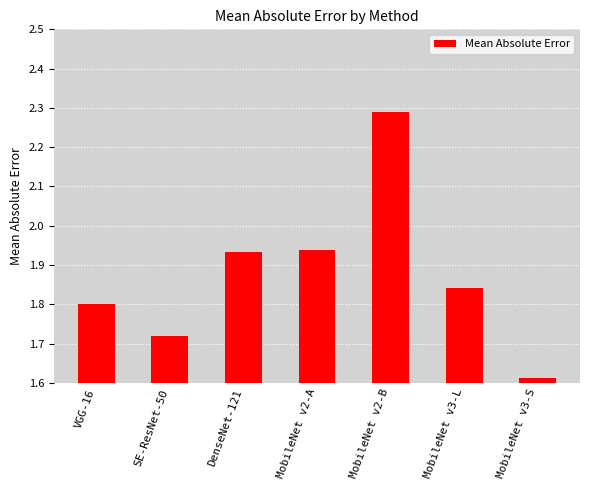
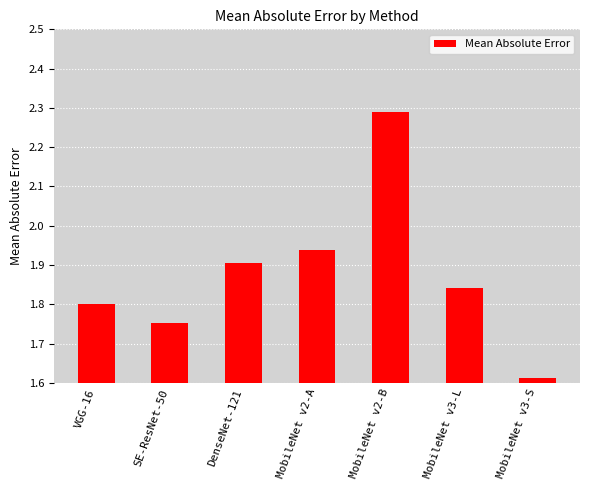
SE-ResNet-50: 1.72 -> 1.75
DenseNet-121: 1.93 -> 1.90
